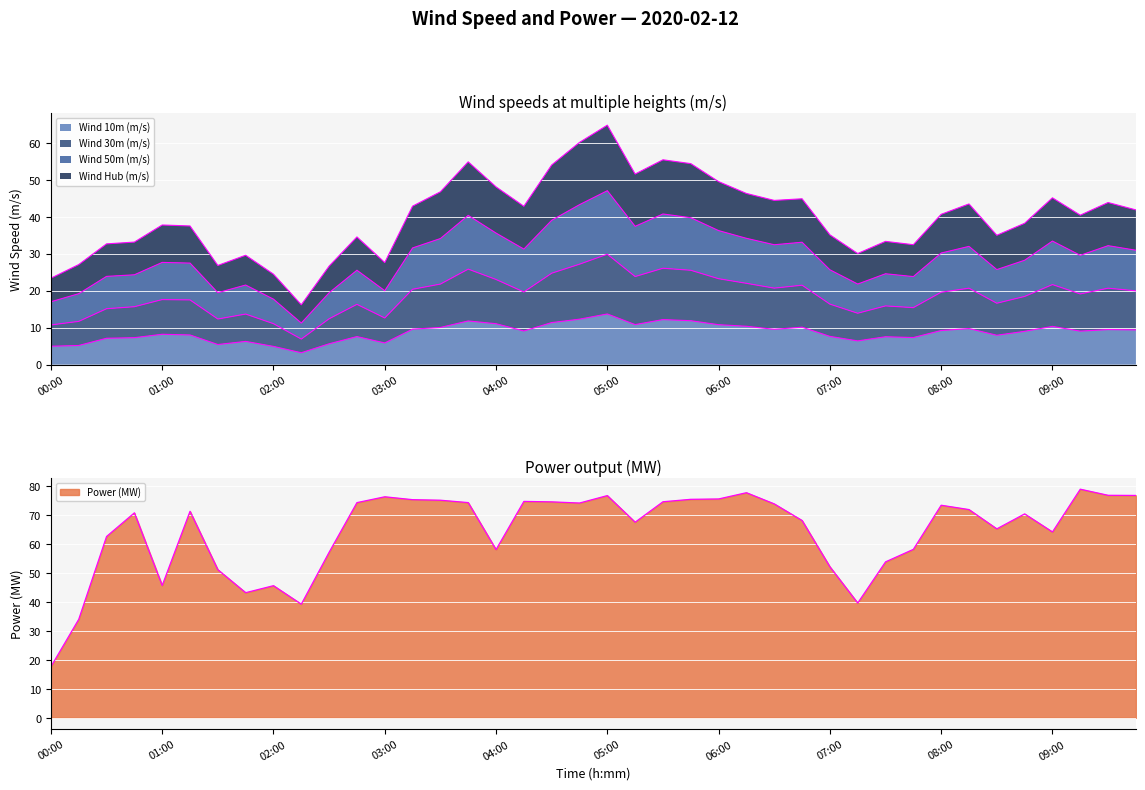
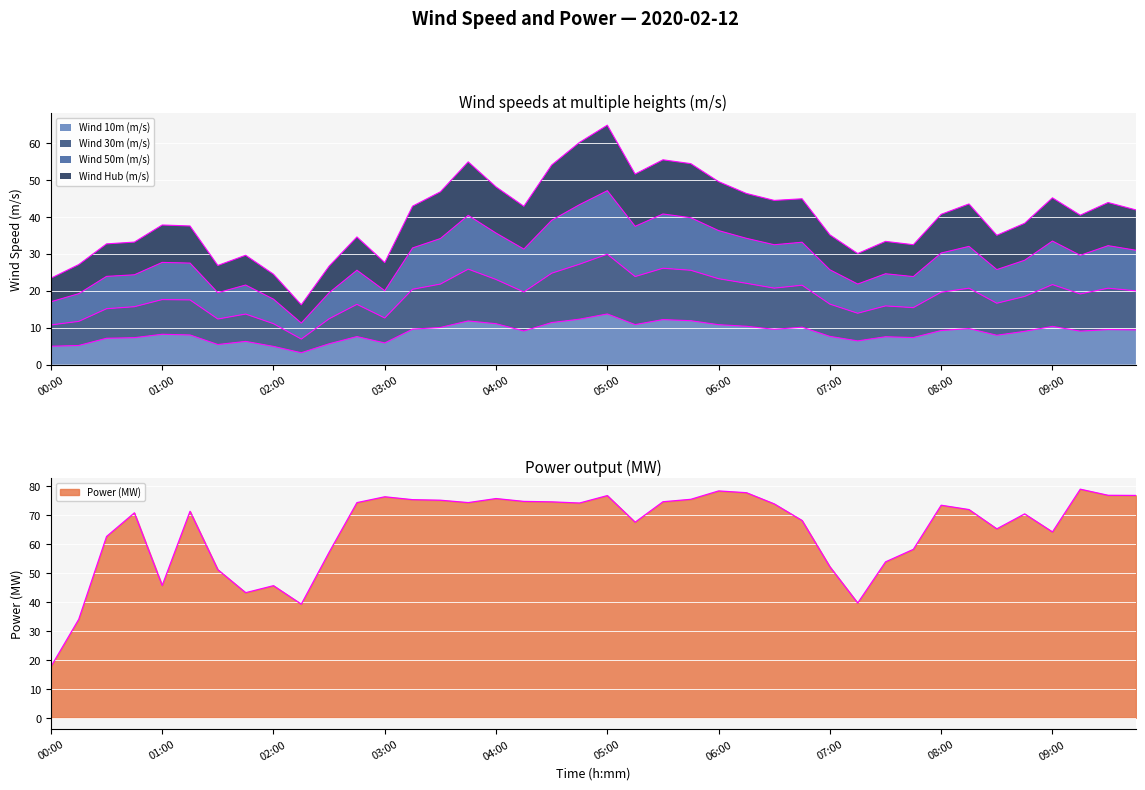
Power output (MW), 04:00: 58 -> 76
Power output (MW), 06:00: 76 -> 78
